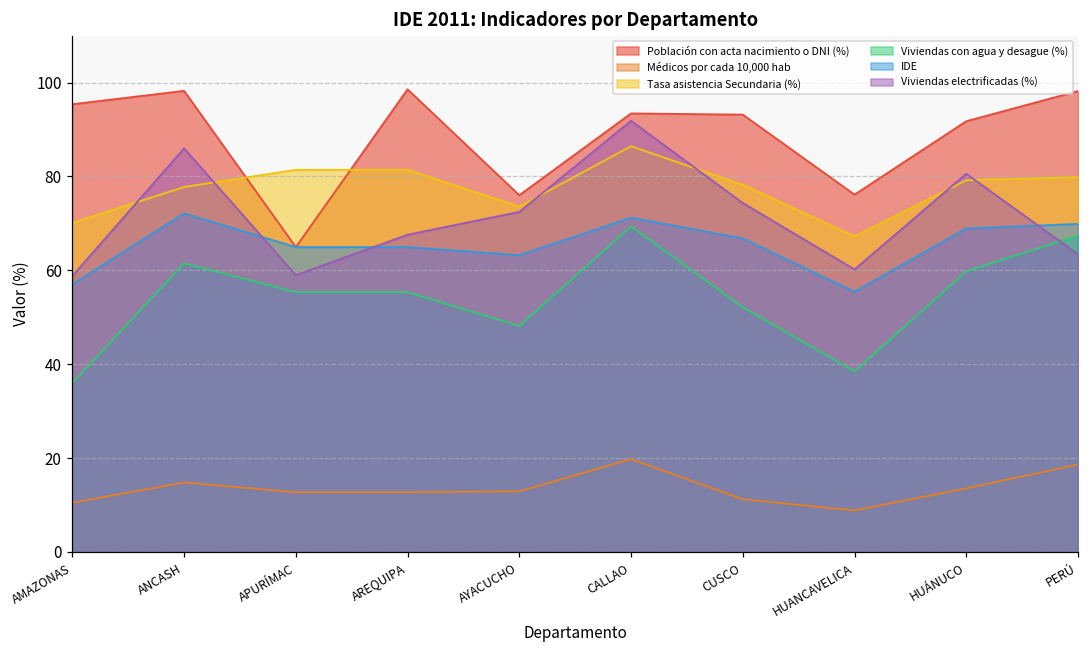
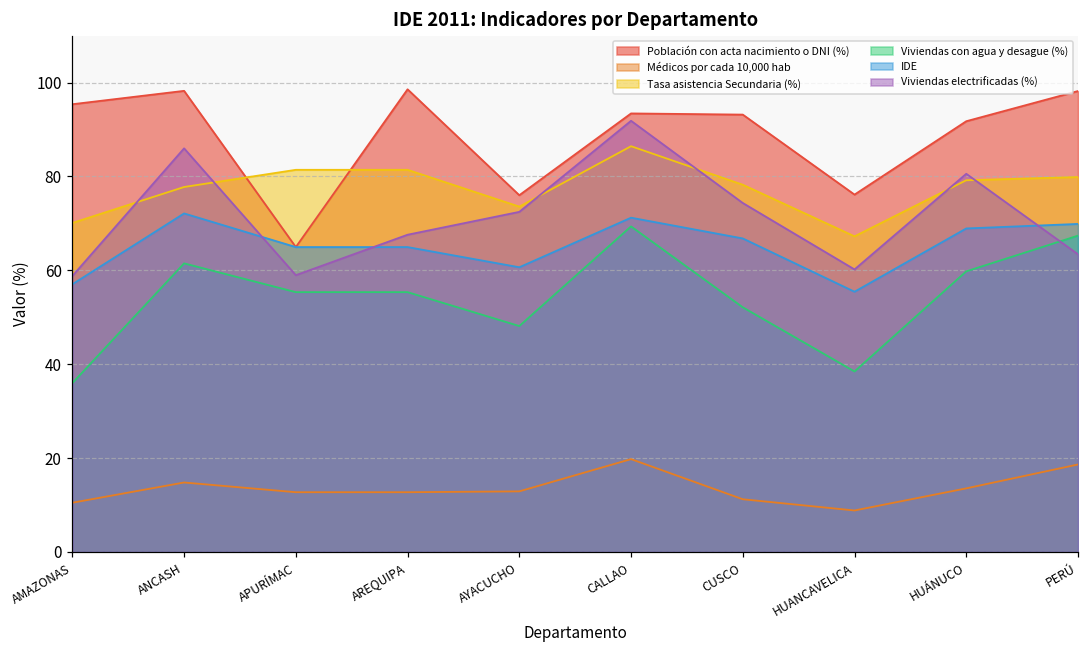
IDE, AYACUCHO: 63 -> 61
